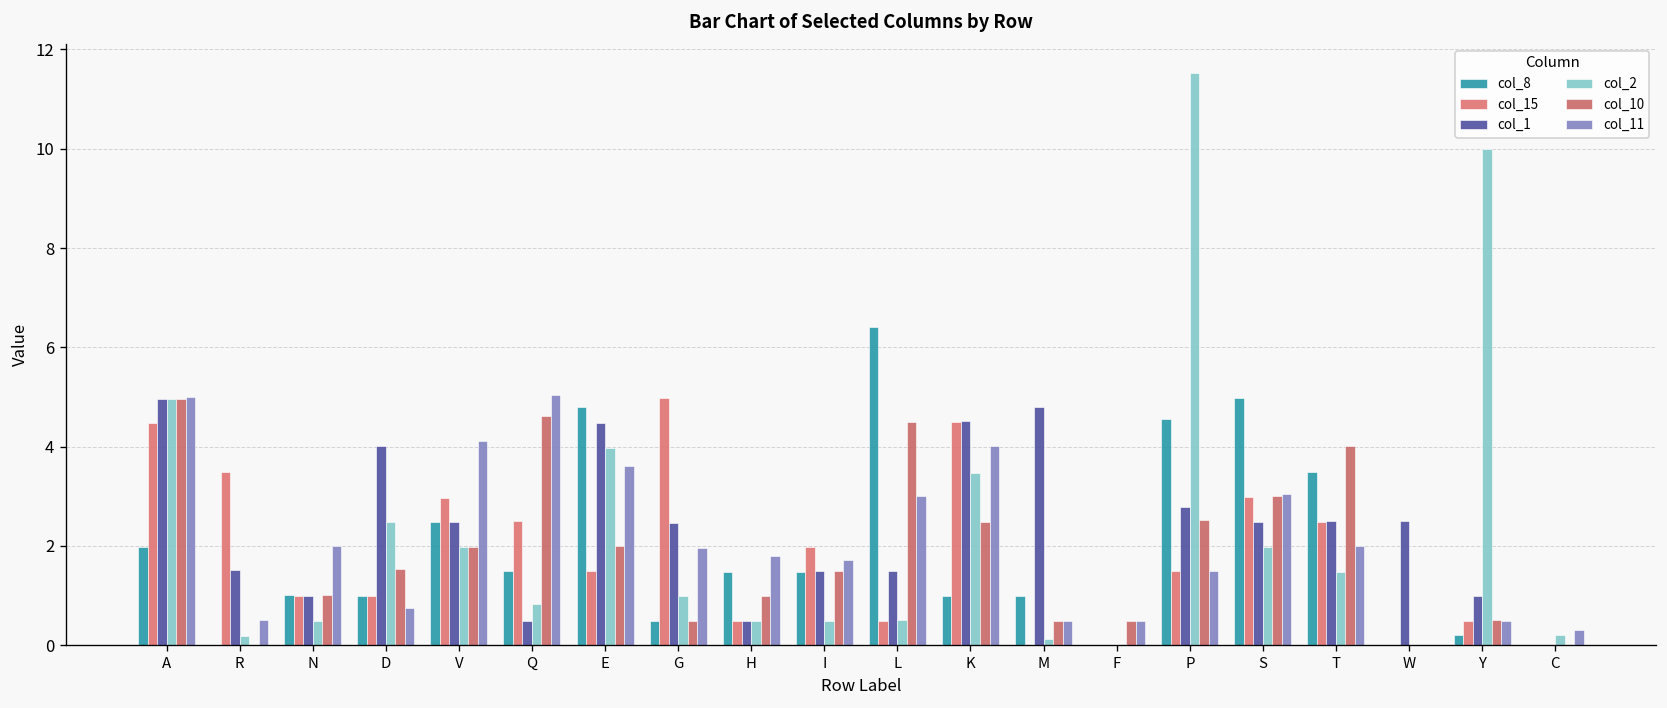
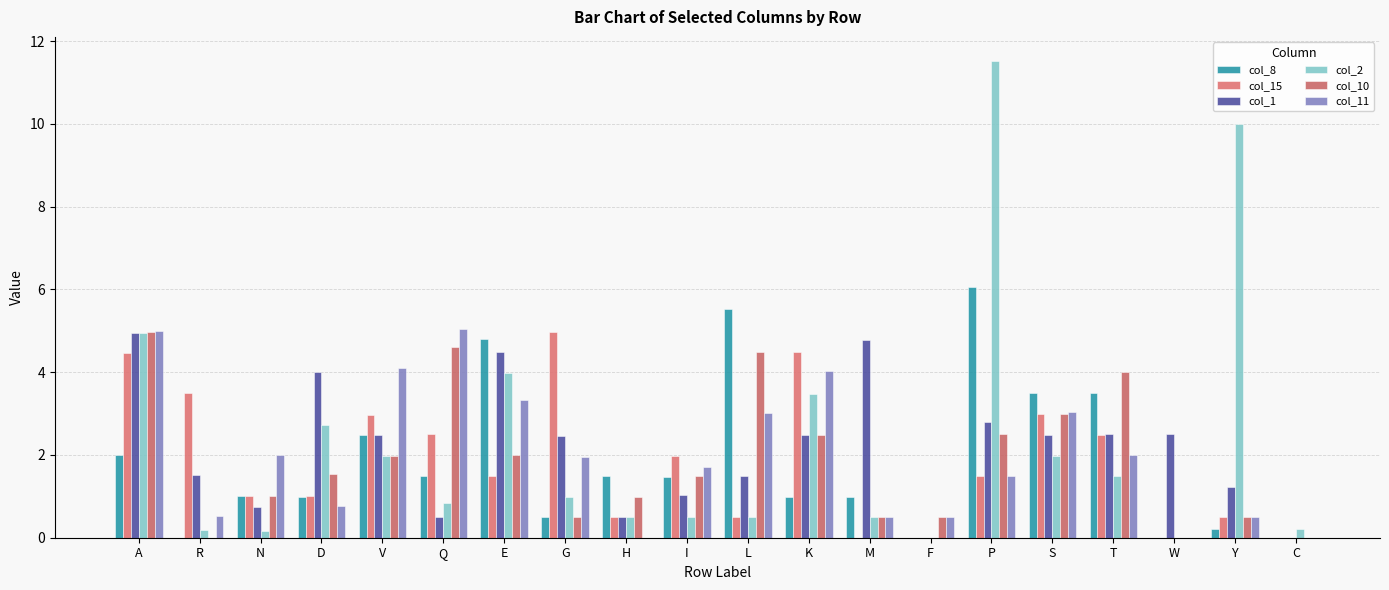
col_1, N: 1.0 -> 0.7
col_2, N: 0.5 -> 0.2
col_2, D: 2.5 -> 2.7
col_11, E: 3.6 -> 3.3
col_11, H: 1.8 -> 0.0
col_1, I: 1.5 -> 1.0
col_8, L: 6.4 -> 5.5
col_1, K: 4.5 -> 2.5
col_2, M: 0.1 -> 0.5
col_8, P: 4.5 -> 6.1
col_8, S: 5.0 -> 3.5
col_1, Y: 1.0 -> 1.2
col_11, C: 0.3 -> 0.0
